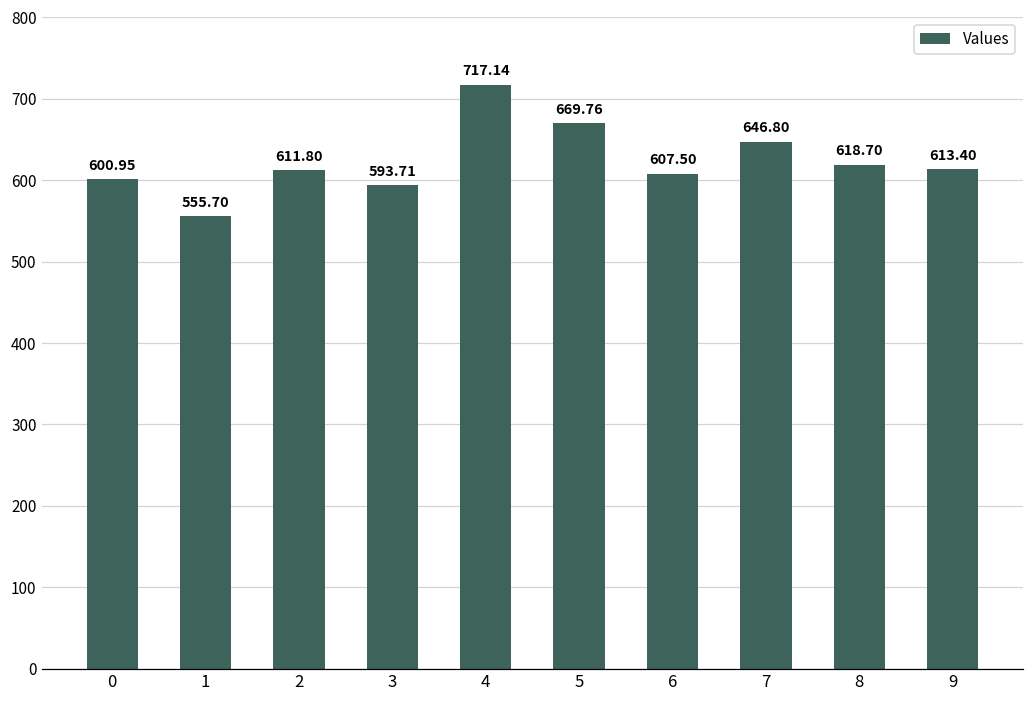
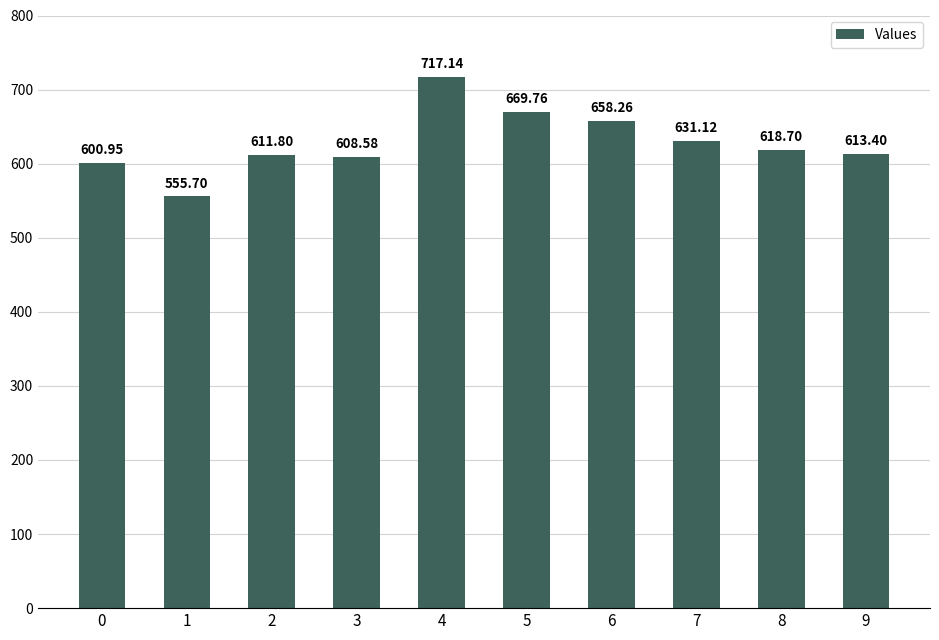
3: 593.71 -> 608.58
6: 607.50 -> 658.26
7: 646.80 -> 631.12
